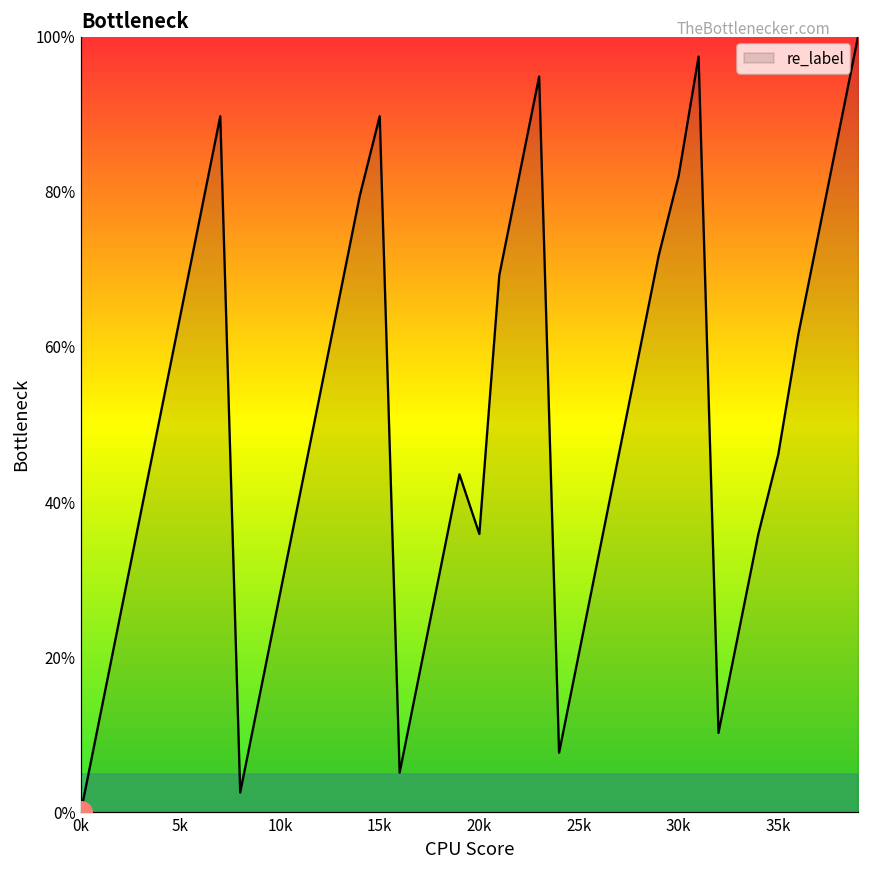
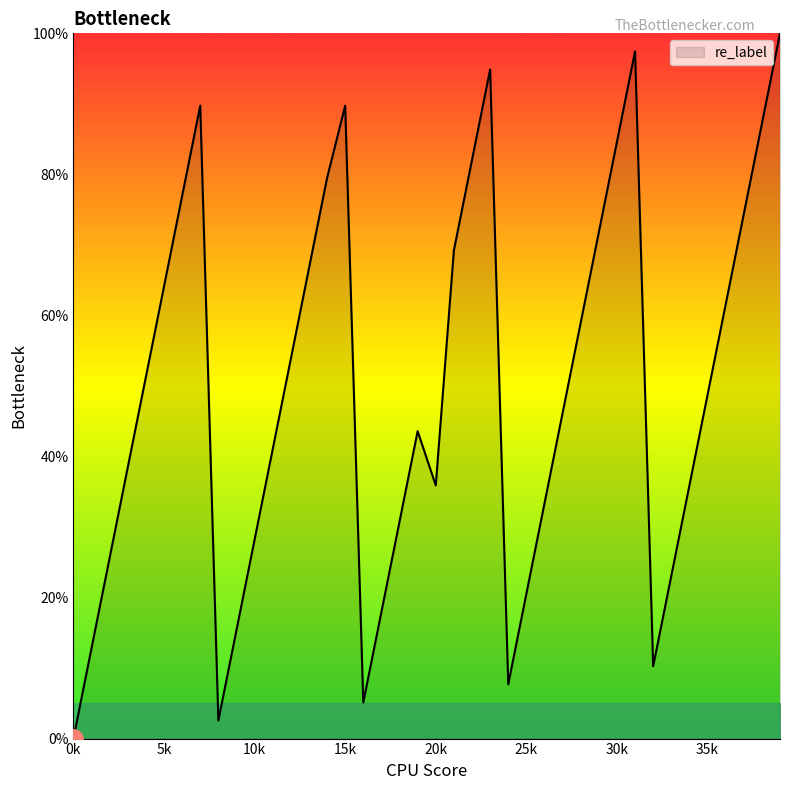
re_label, 30k: 82% -> 85%
re_label, 35k: 46% -> 49%
